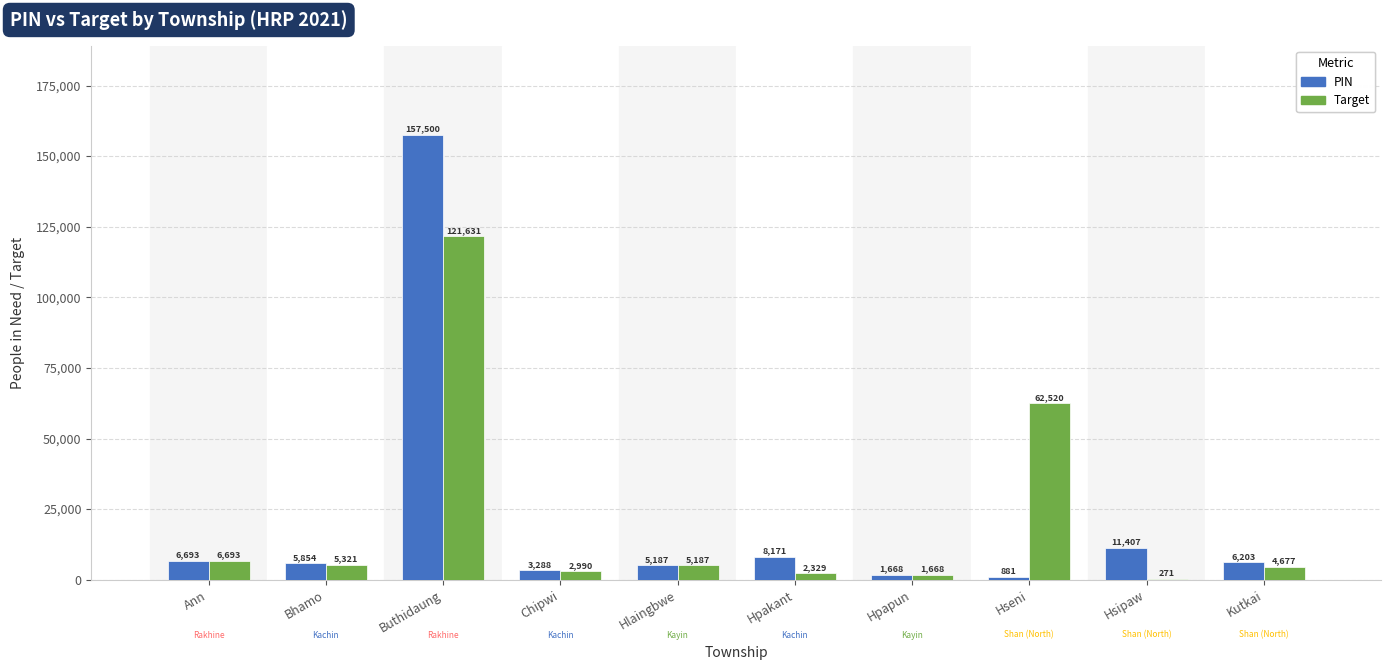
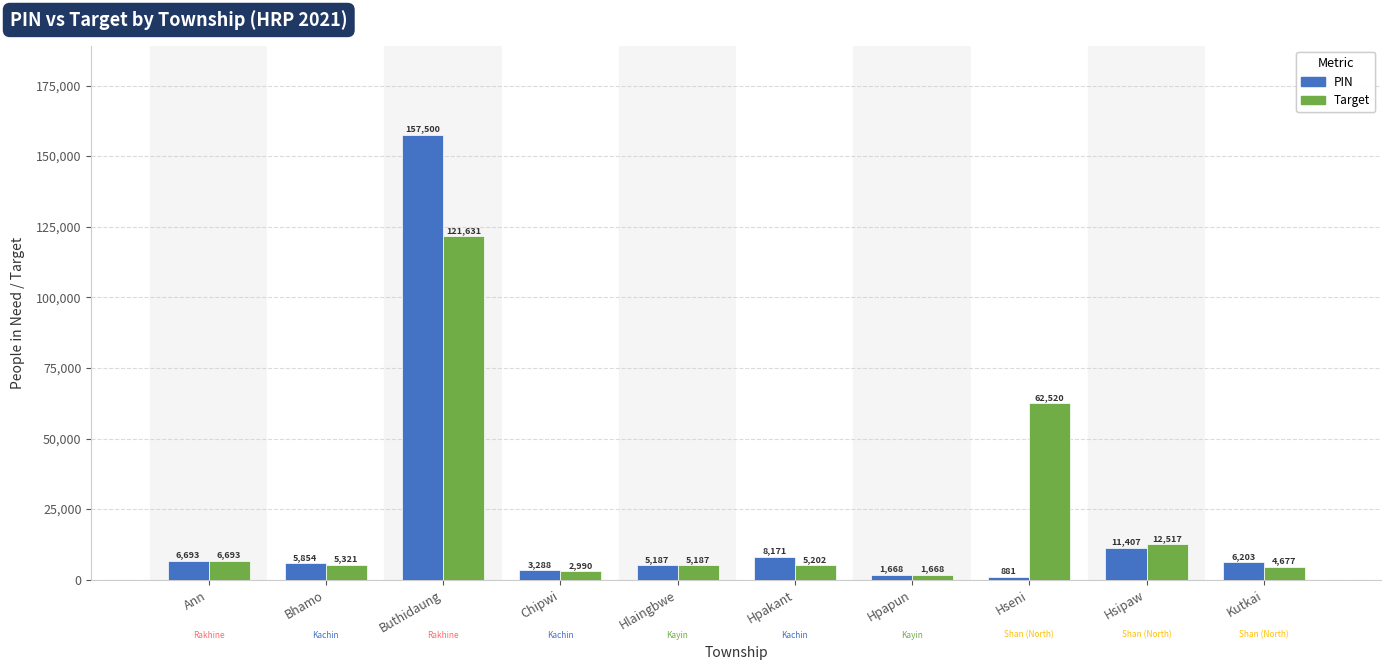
Target, Hpakant: 2,329 -> 5,202
Target, Hsipaw: 271 -> 12,517
